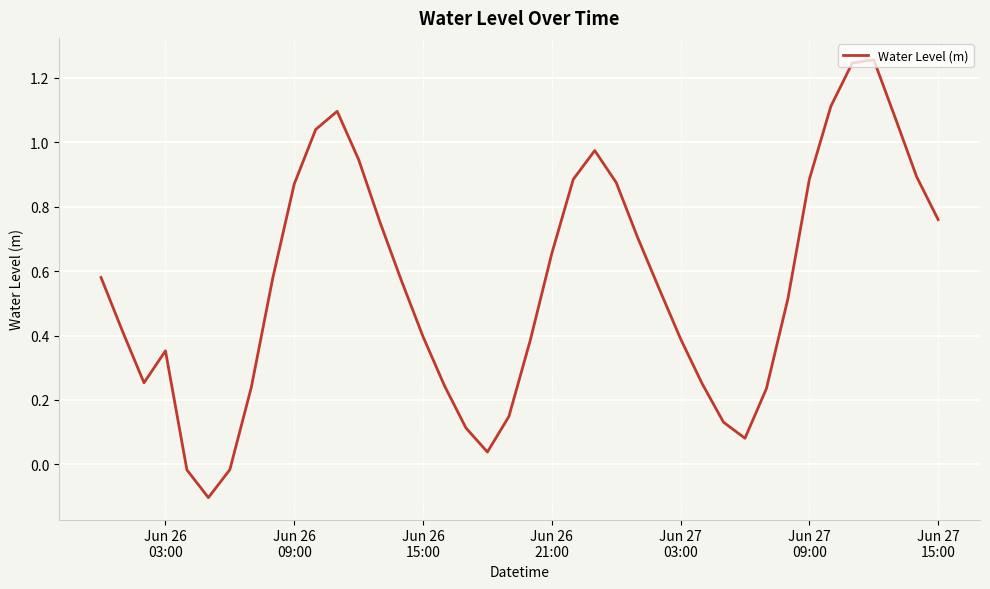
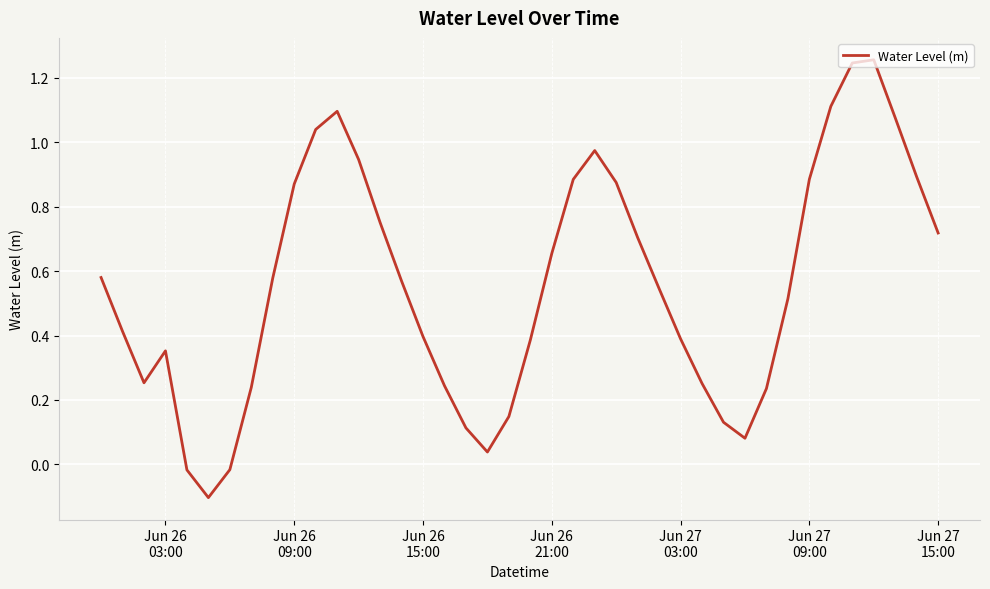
Jun 27 15:00: 0.76 -> 0.72
